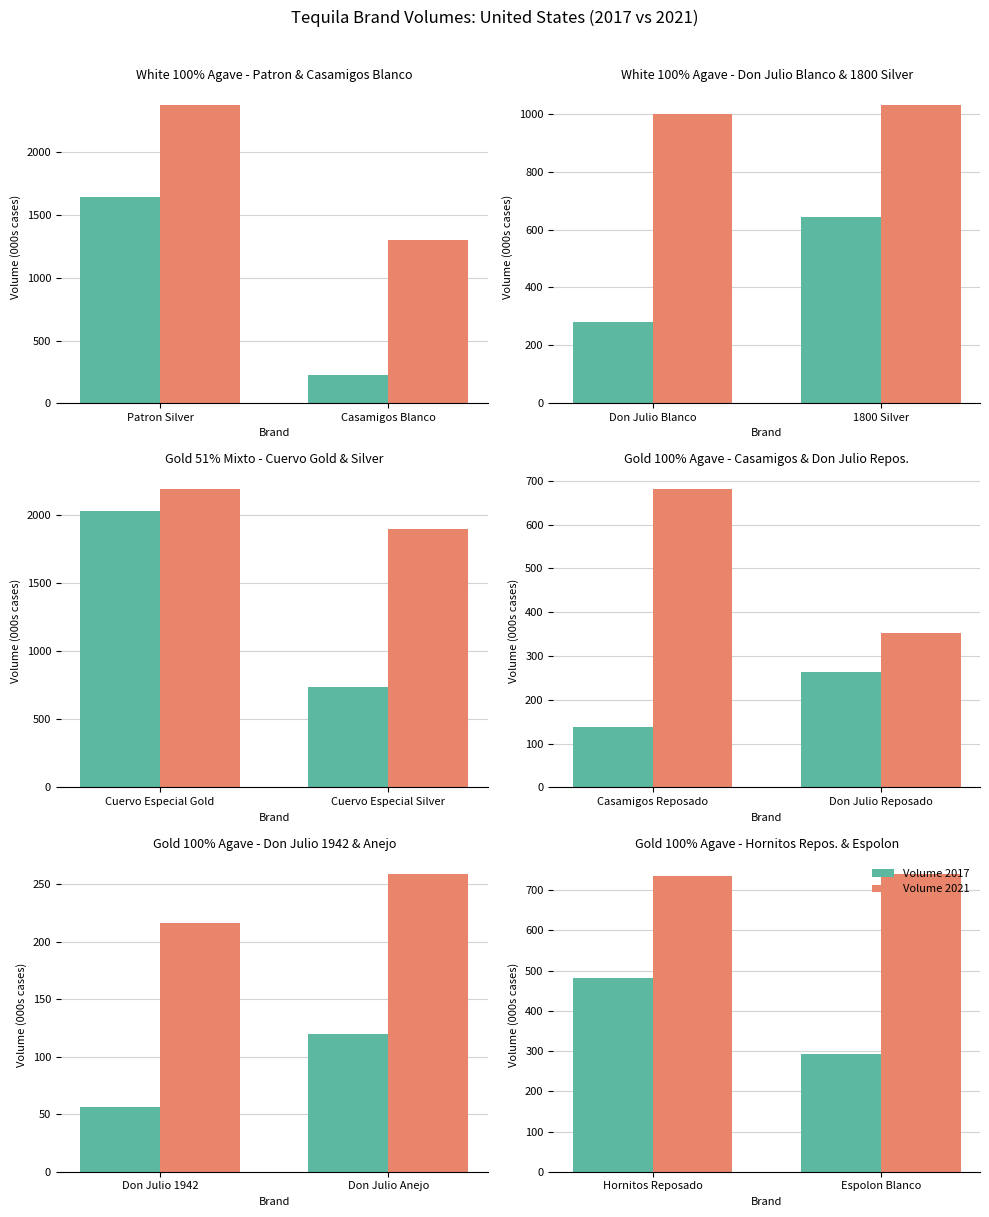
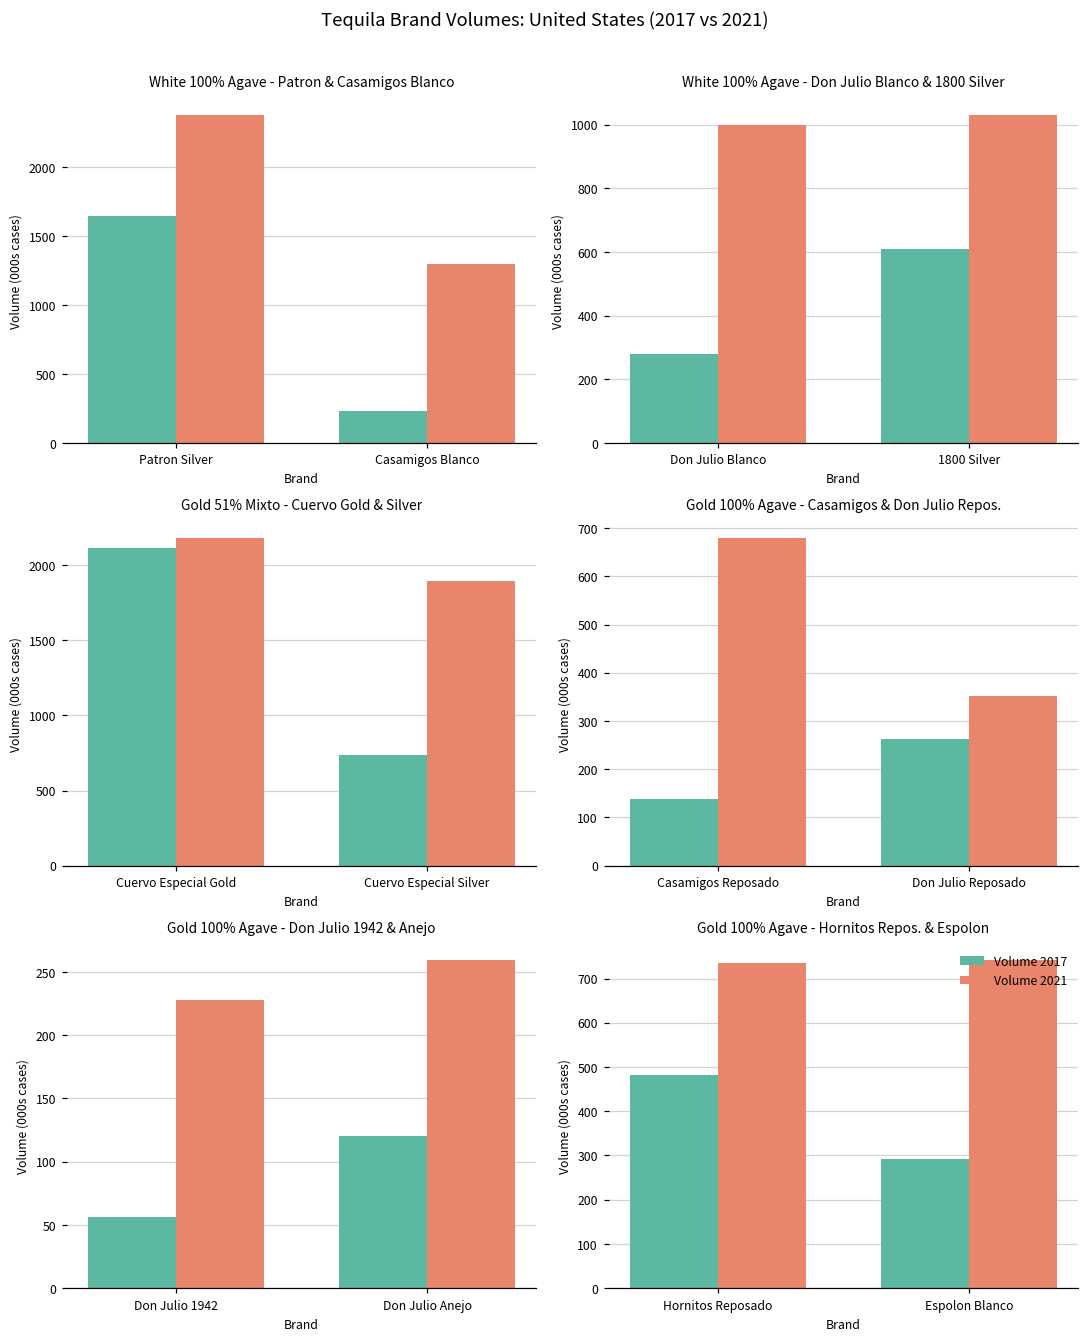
White 100% Agave - Don Julio Blanco & 1800 Silver, Volume 2017, 1800 Silver: 650 -> 610
Gold 51% Mixto - Cuervo Gold & Silver, Volume 2017, Cuervo Especial Gold: 2030 -> 2120
Gold 100% Agave - Don Julio 1942 & Anejo, Volume 2021, Don Julio 1942: 216 -> 228
